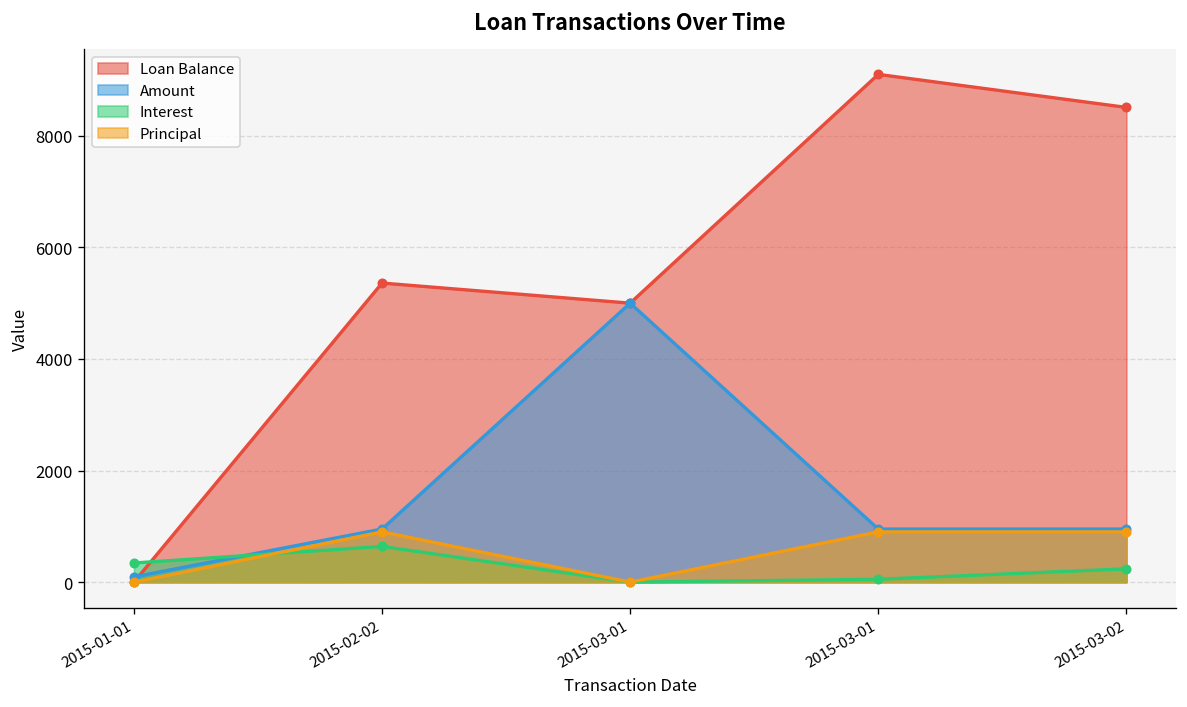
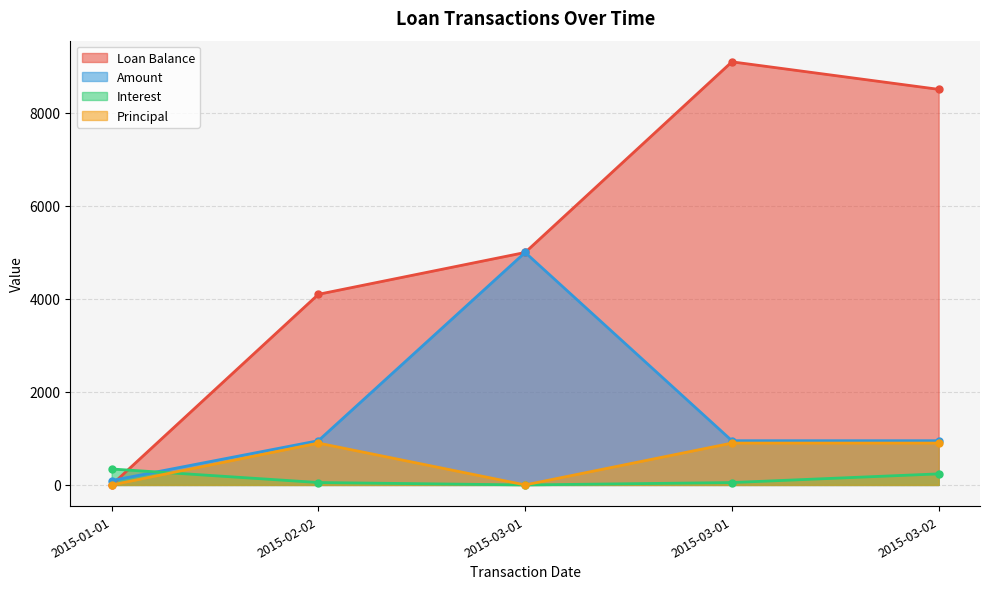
Loan Balance, 2015-02-02: 5400 -> 4100
Interest, 2015-02-02: 600 -> 100
